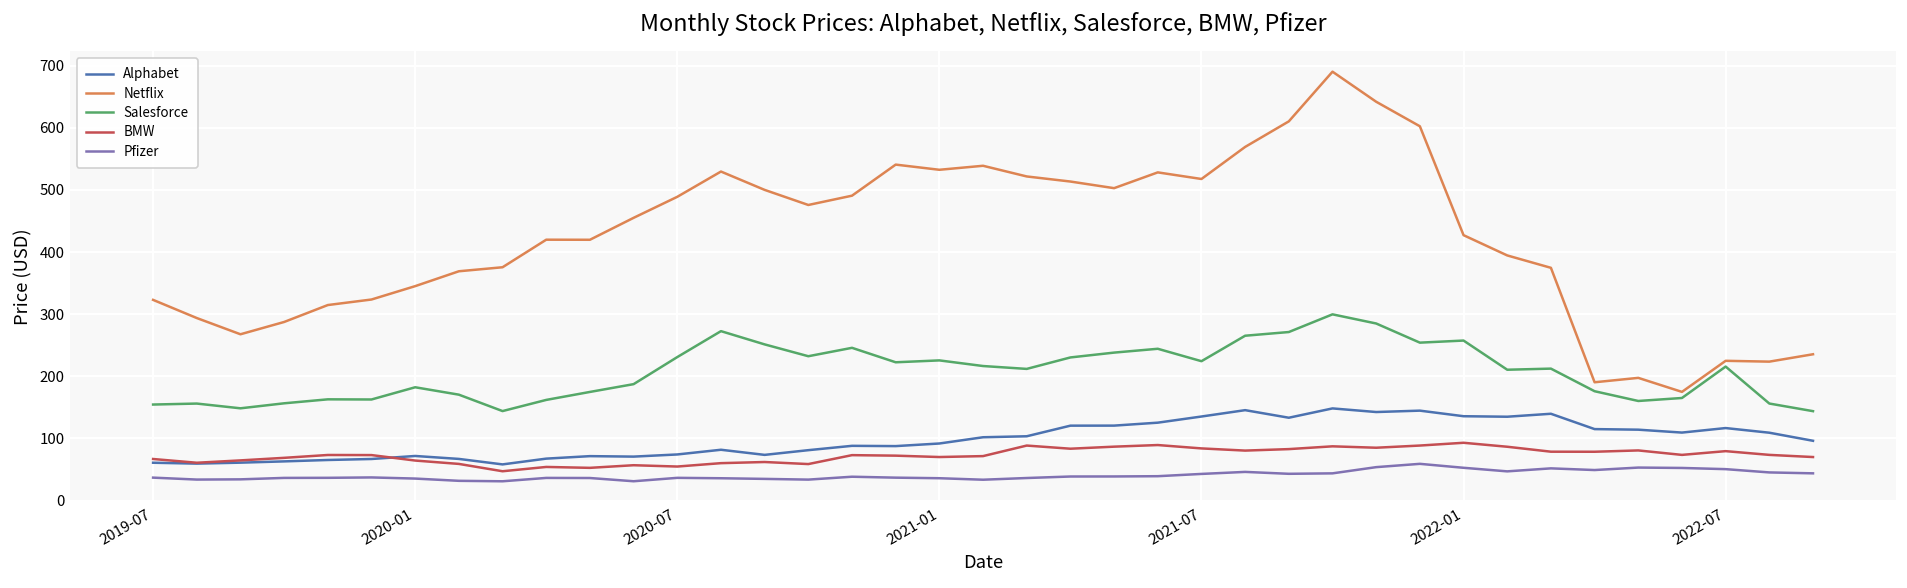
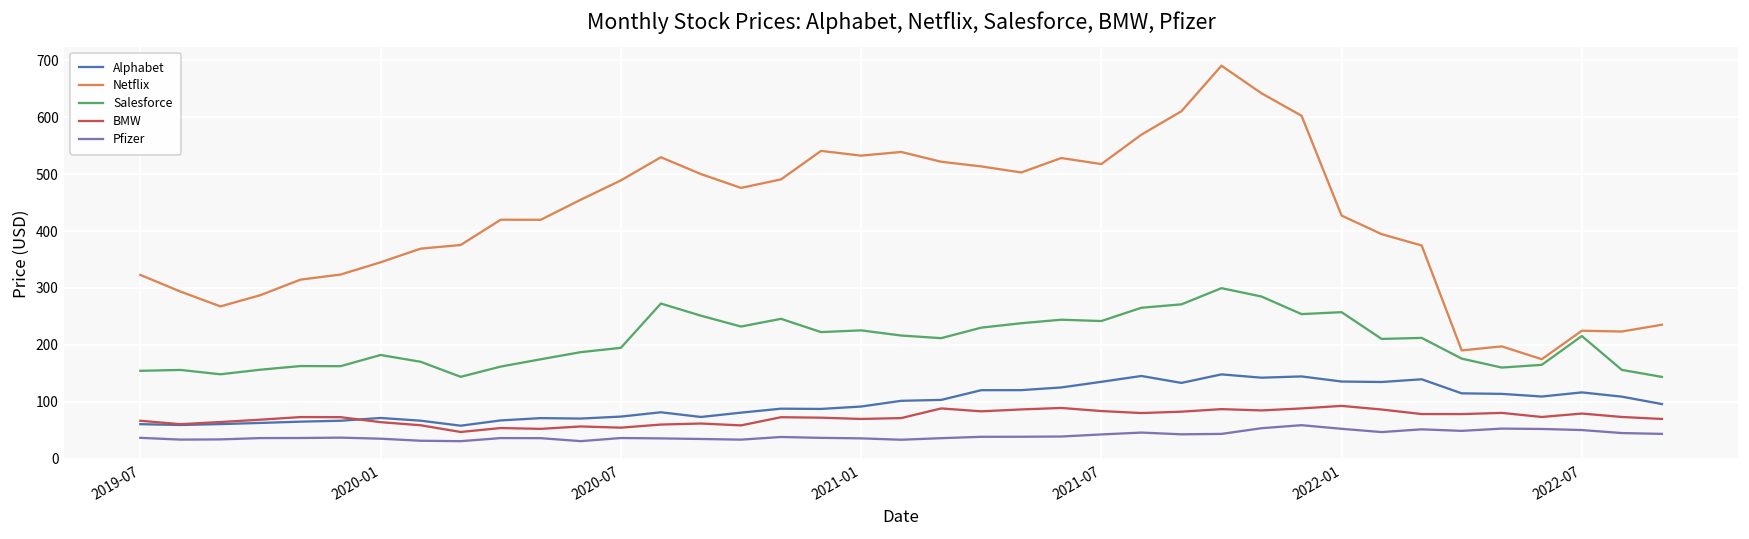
Salesforce, 2020-07: 230 -> 190
Salesforce, 2021-07: 220 -> 240
